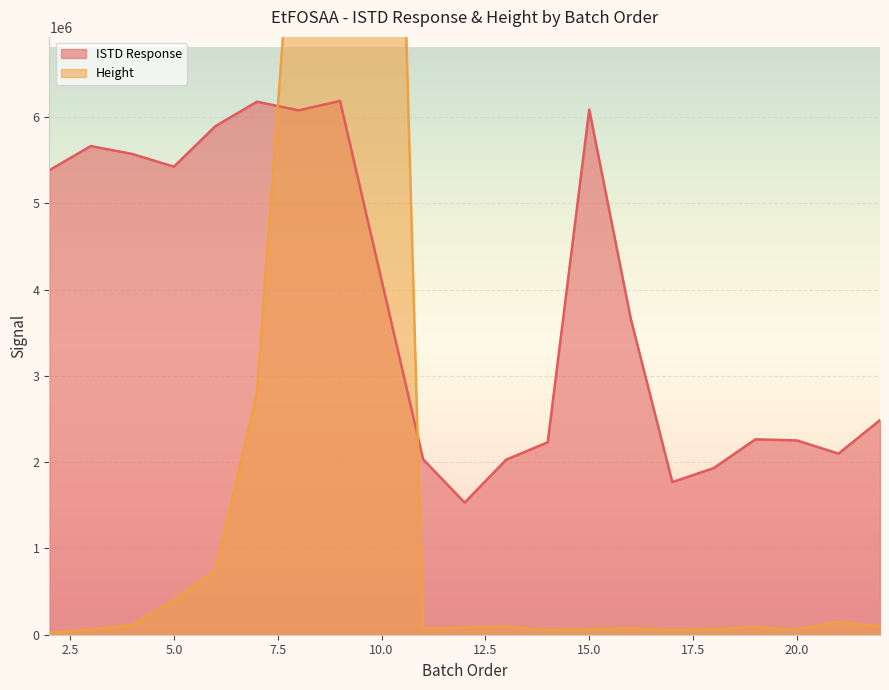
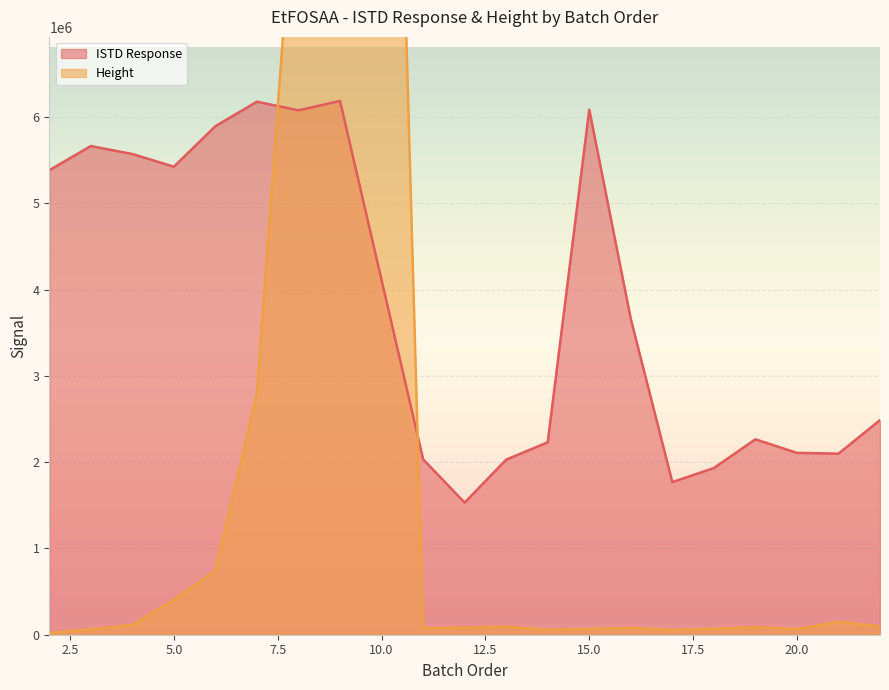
ISTD Response, 20.0: 2300000 -> 2100000
